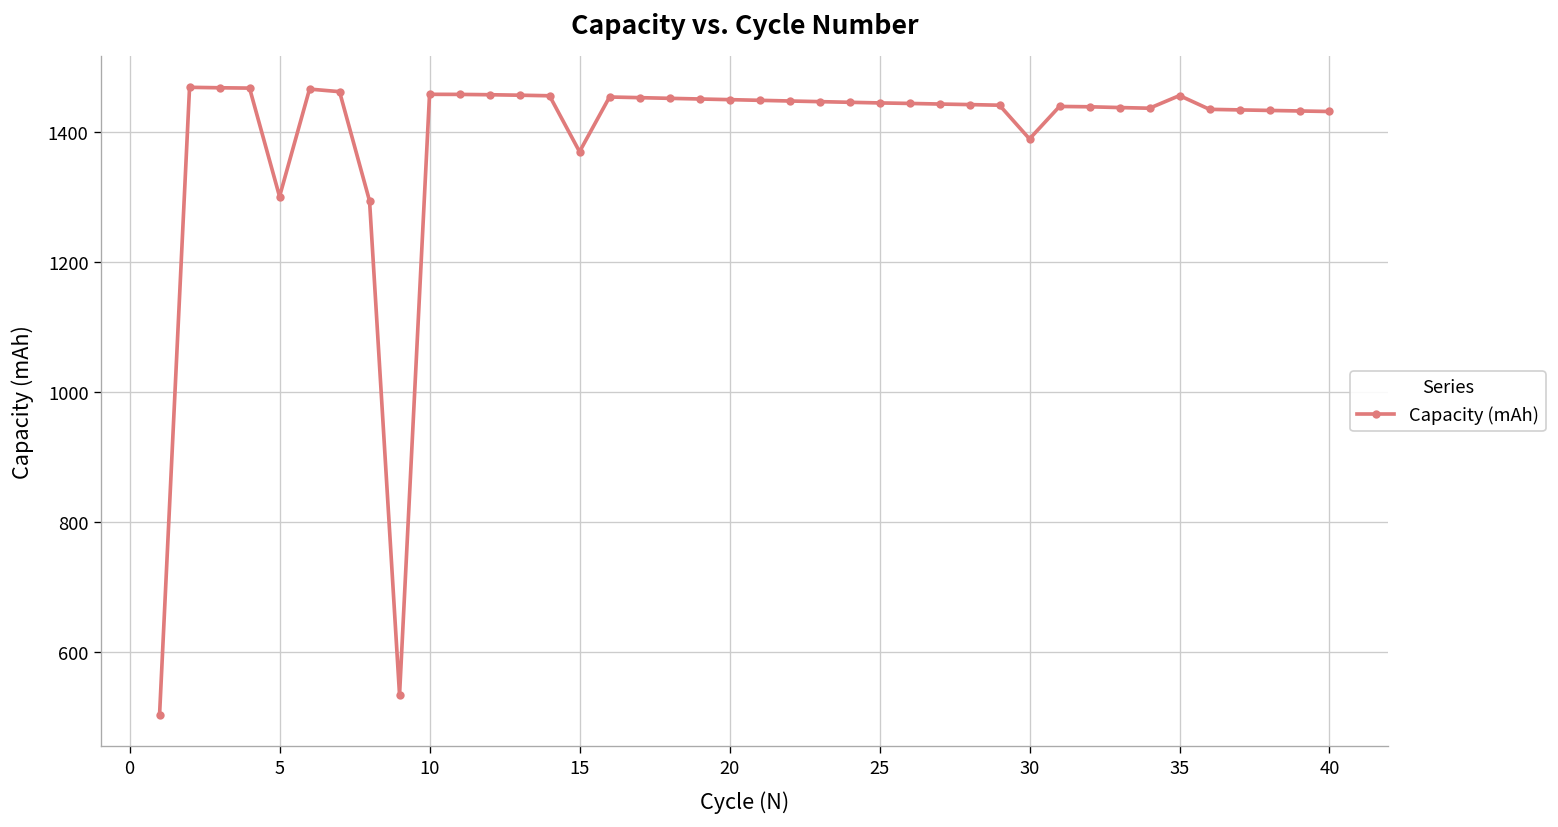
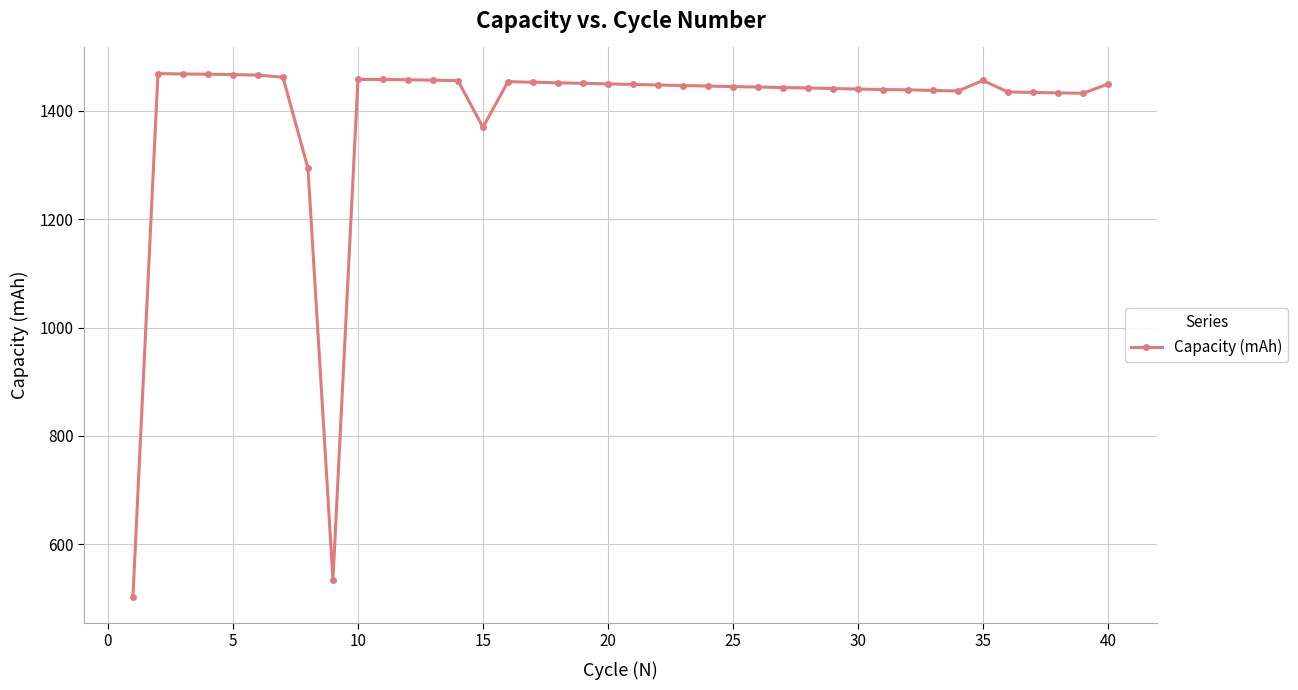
5: 1300 -> 1470
30: 1390 -> 1440
40: 1430 -> 1450
